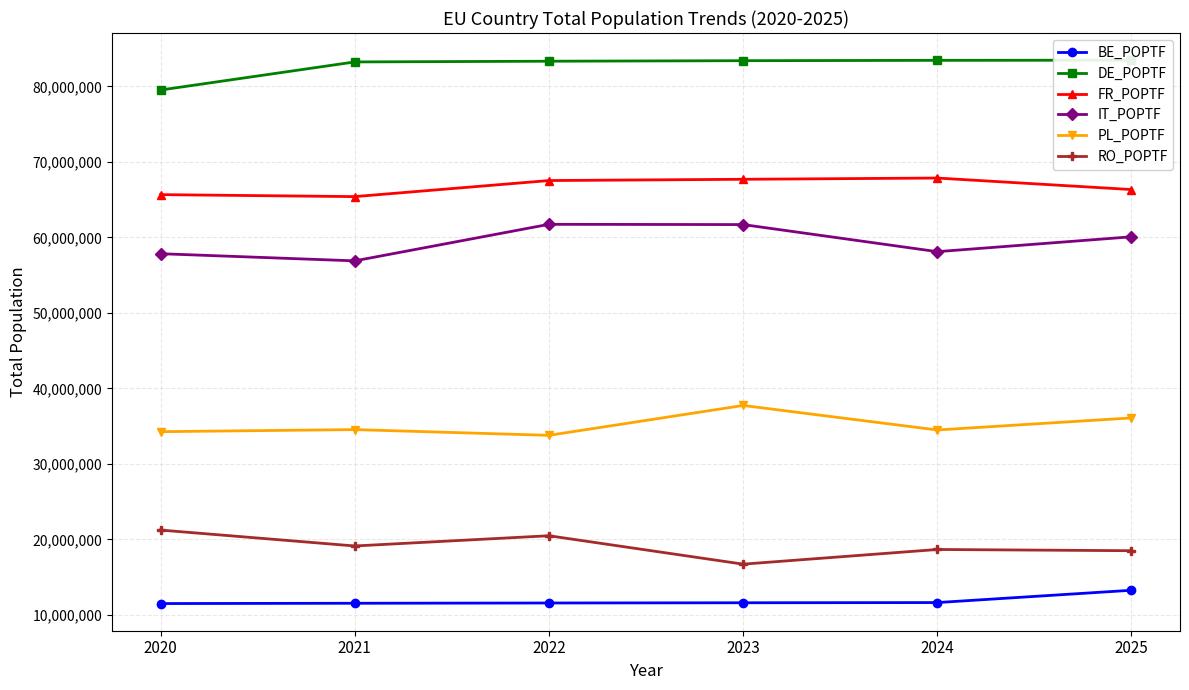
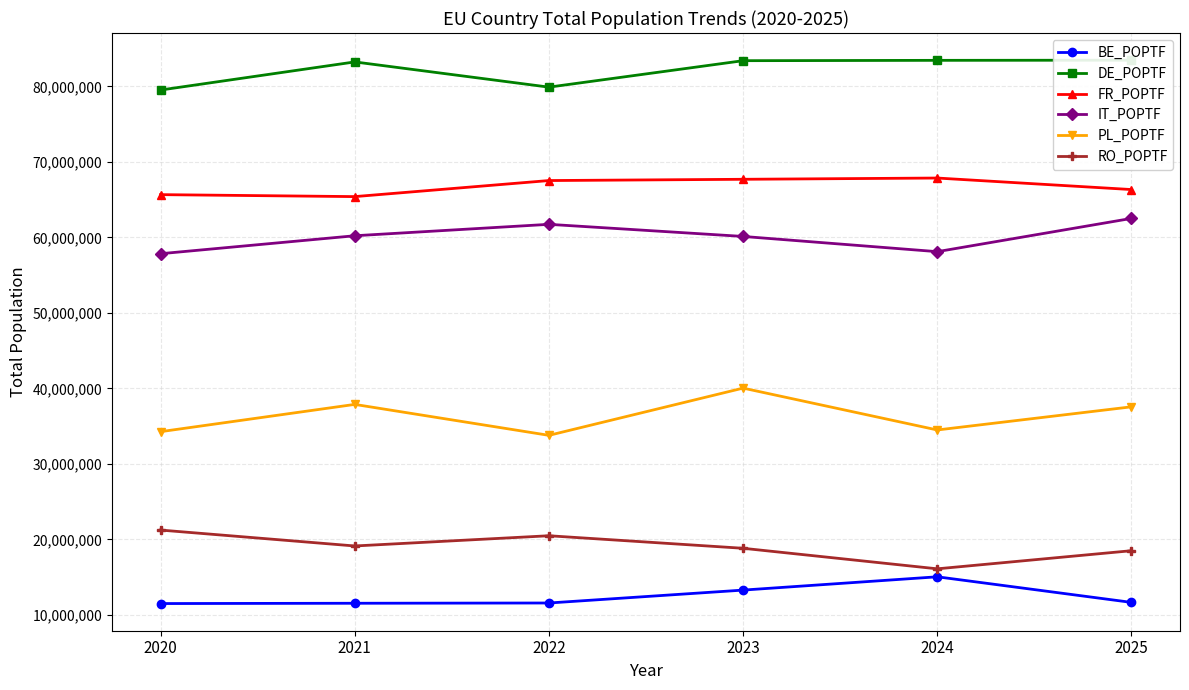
IT_POPTF, 2021: 57,000,000 -> 60,000,000
PL_POPTF, 2021: 35,000,000 -> 38,000,000
DE_POPTF, 2022: 83,000,000 -> 80,000,000
BE_POPTF, 2023: 12,000,000 -> 13,000,000
IT_POPTF, 2023: 62,000,000 -> 60,000,000
PL_POPTF, 2023: 38,000,000 -> 40,000,000
RO_POPTF, 2023: 17,000,000 -> 19,000,000
BE_POPTF, 2024: 12,000,000 -> 15,000,000
RO_POPTF, 2024: 19,000,000 -> 16,000,000
BE_POPTF, 2025: 13,000,000 -> 12,000,000
IT_POPTF, 2025: 60,000,000 -> 63,000,000
PL_POPTF, 2025: 36,000,000 -> 38,000,000
